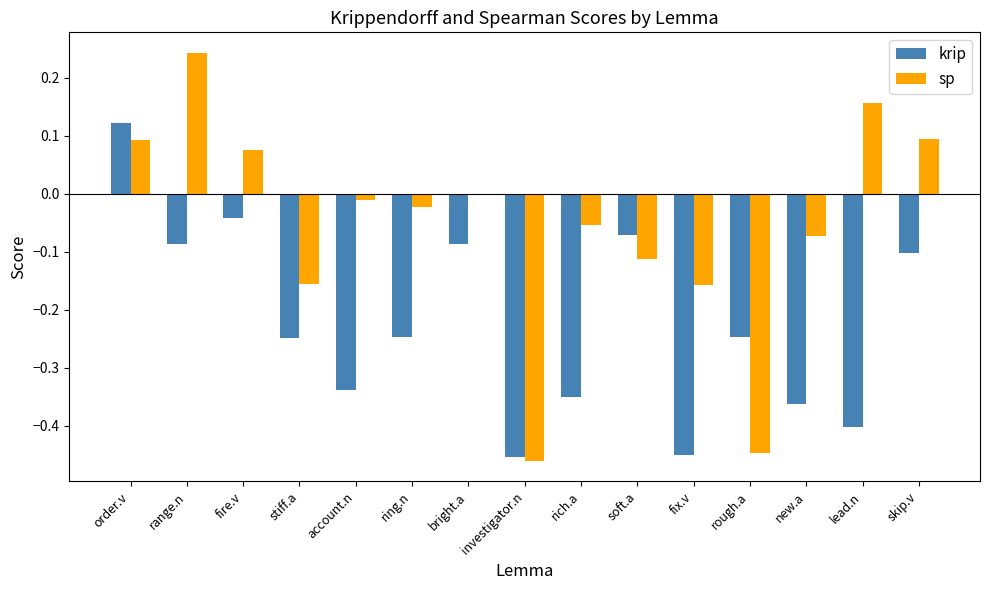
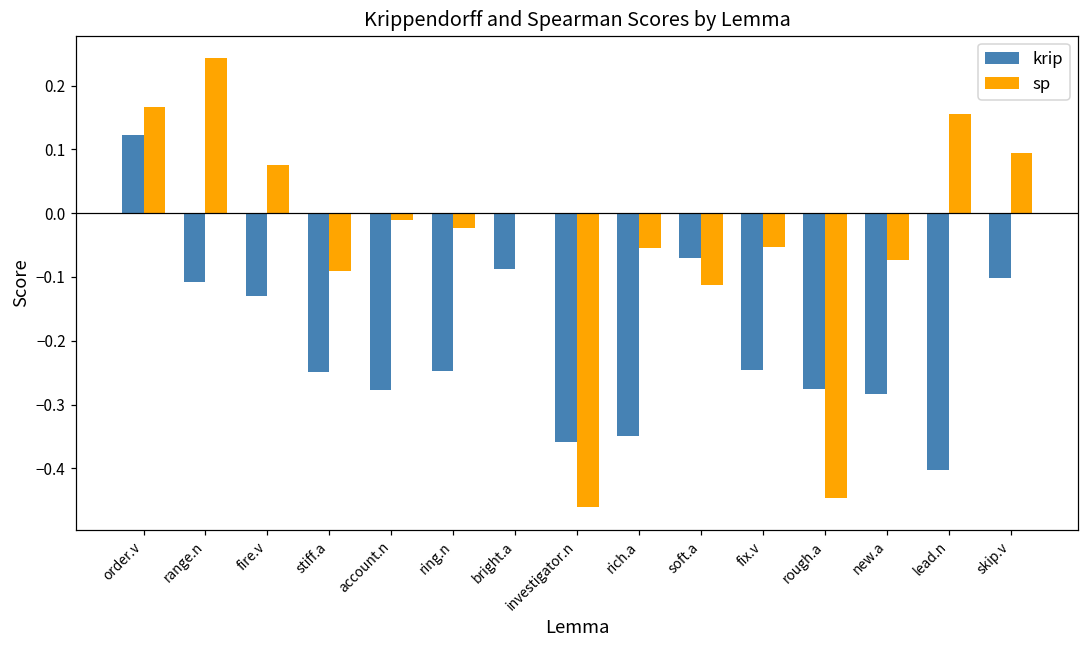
sp, order.v: 0.09 -> 0.17
krip, range.n: -0.09 -> -0.11
krip, fire.v: -0.04 -> -0.13
sp, stiff.a: -0.16 -> -0.09
krip, account.n: -0.34 -> -0.28
krip, investigator.n: -0.45 -> -0.36
krip, fix.v: -0.45 -> -0.25
sp, fix.v: -0.16 -> -0.05
krip, rough.a: -0.25 -> -0.28
krip, new.a: -0.36 -> -0.28
